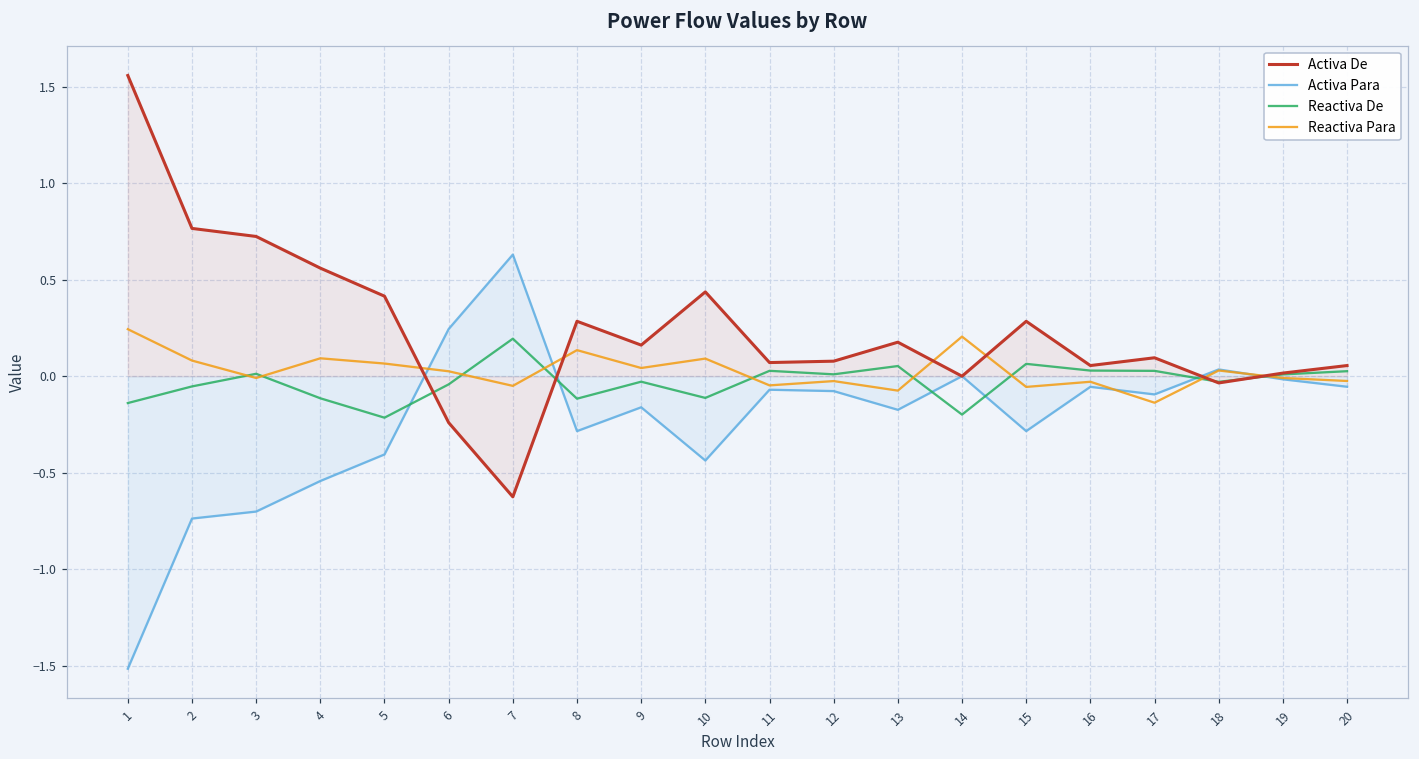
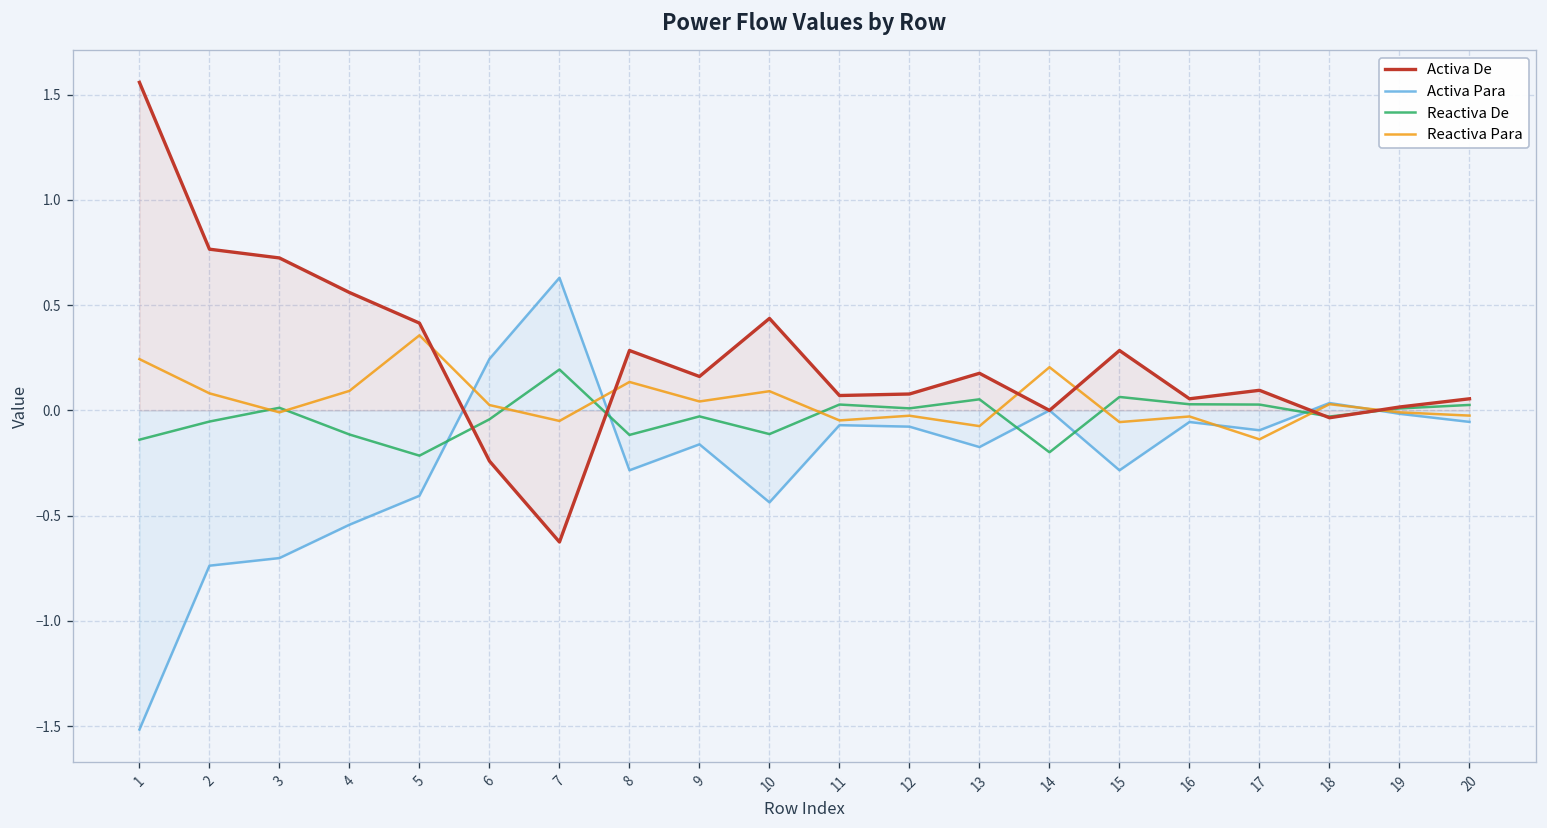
Reactiva Para, 5: 0.07 -> 0.36
